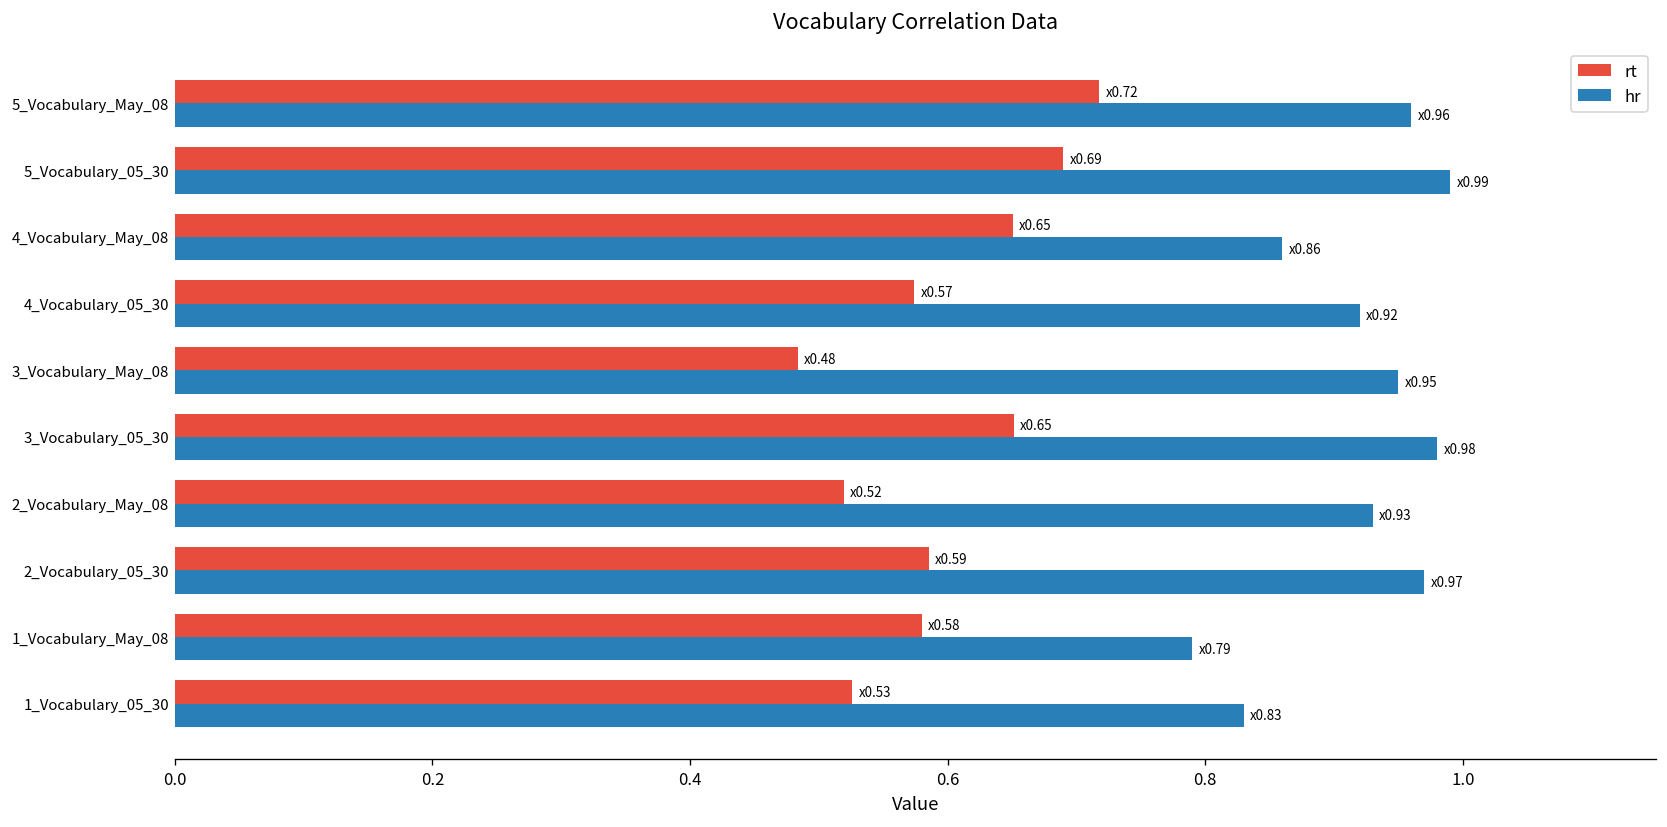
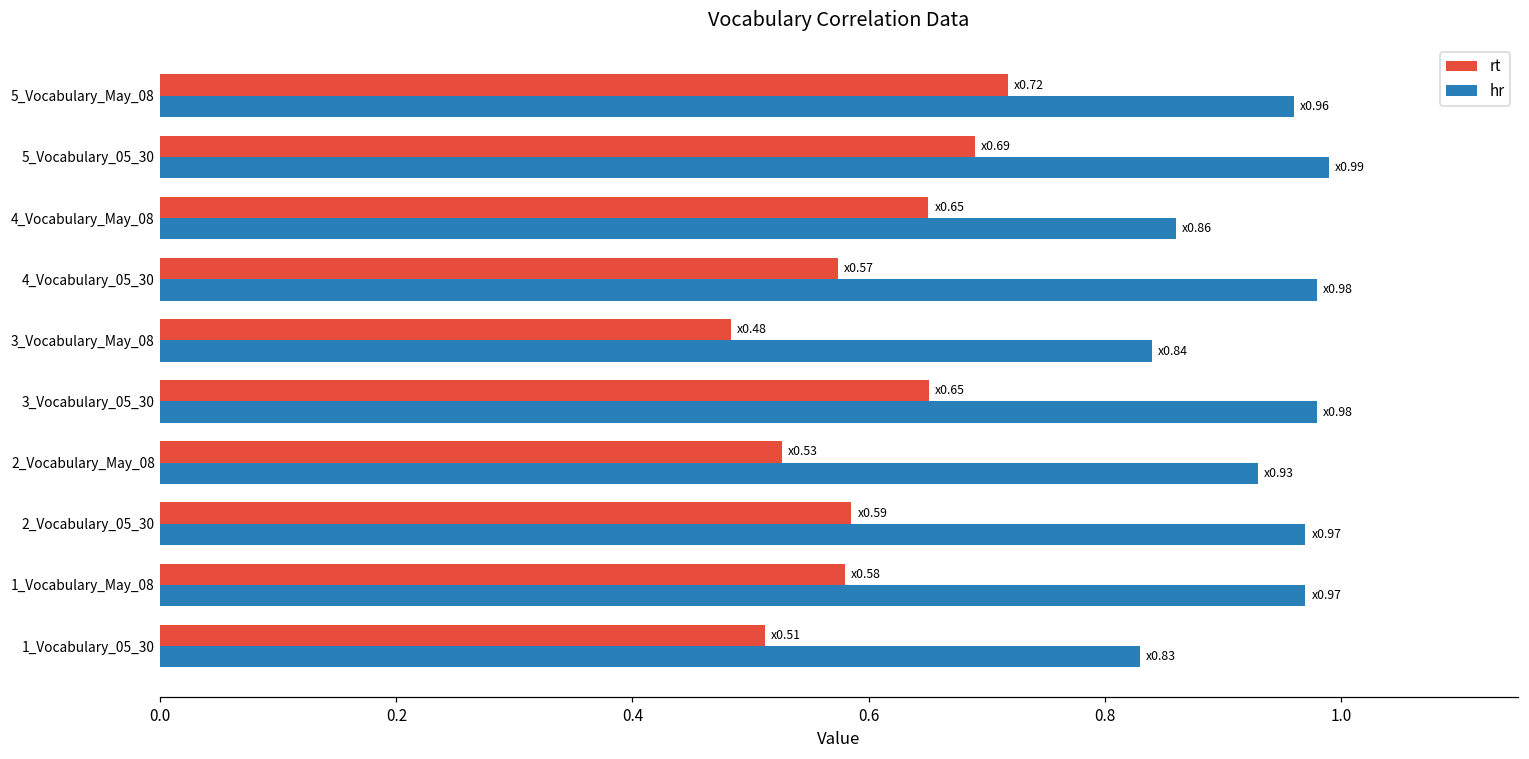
hr, 4_Vocabulary_05_30: 0.92 -> 0.98
hr, 3_Vocabulary_May_08: 0.95 -> 0.84
rt, 2_Vocabulary_May_08: 0.52 -> 0.53
hr, 1_Vocabulary_May_08: 0.79 -> 0.97
rt, 1_Vocabulary_05_30: 0.53 -> 0.51
